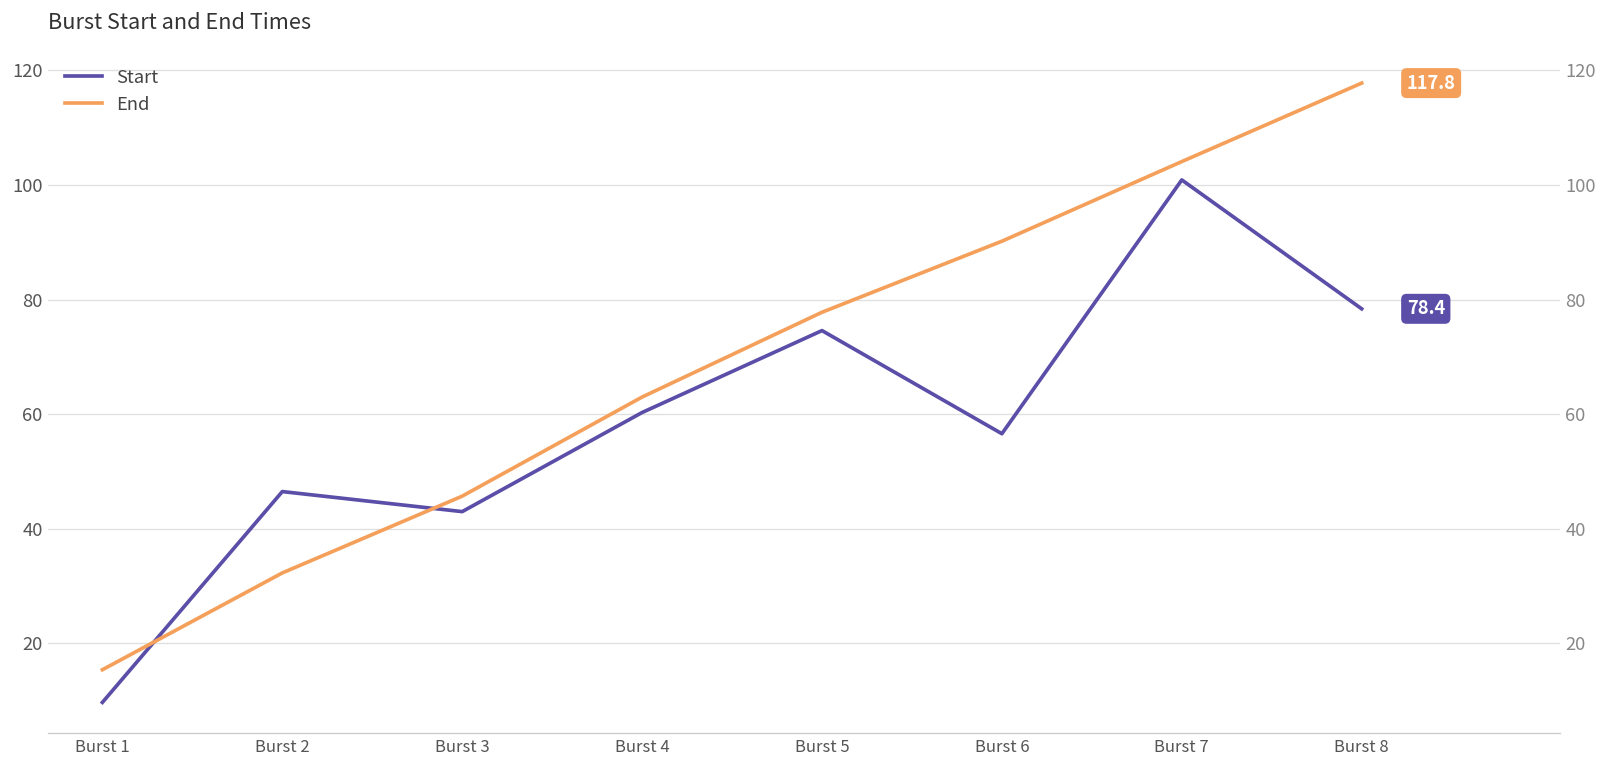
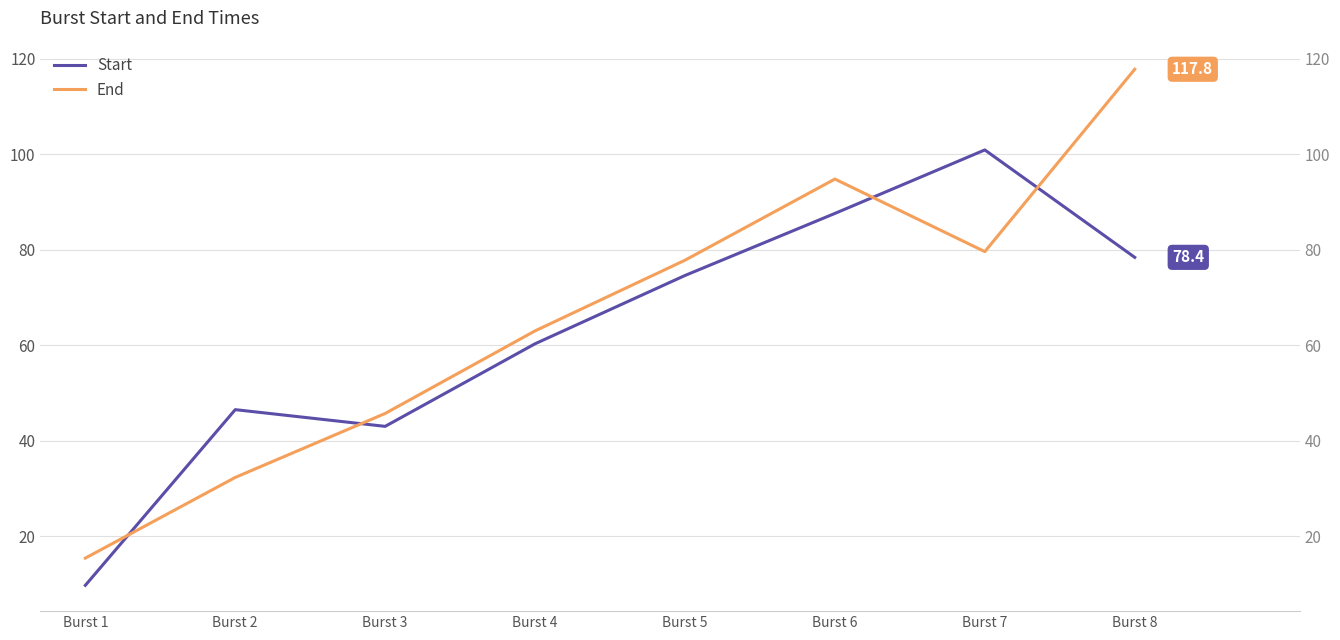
Start, Burst 6: 57 -> 88
End, Burst 6: 90 -> 95
End, Burst 7: 104 -> 80
